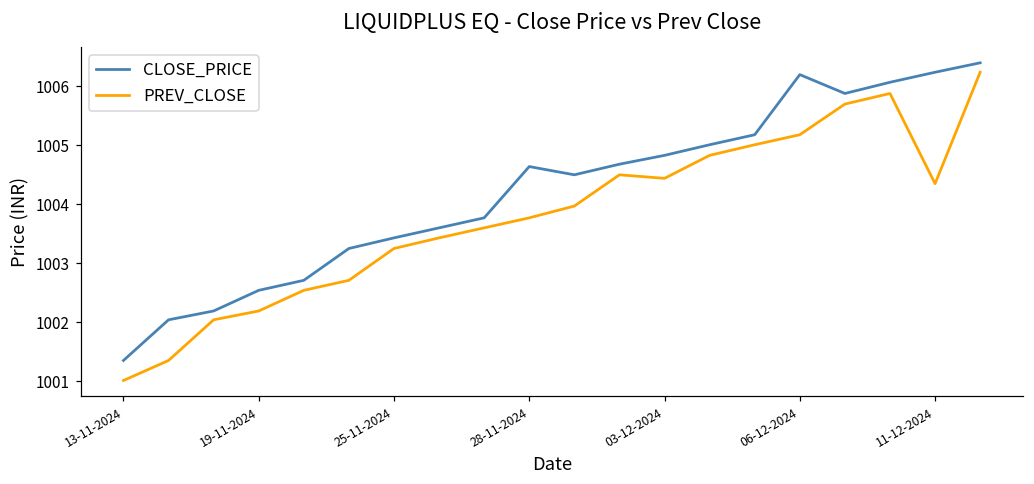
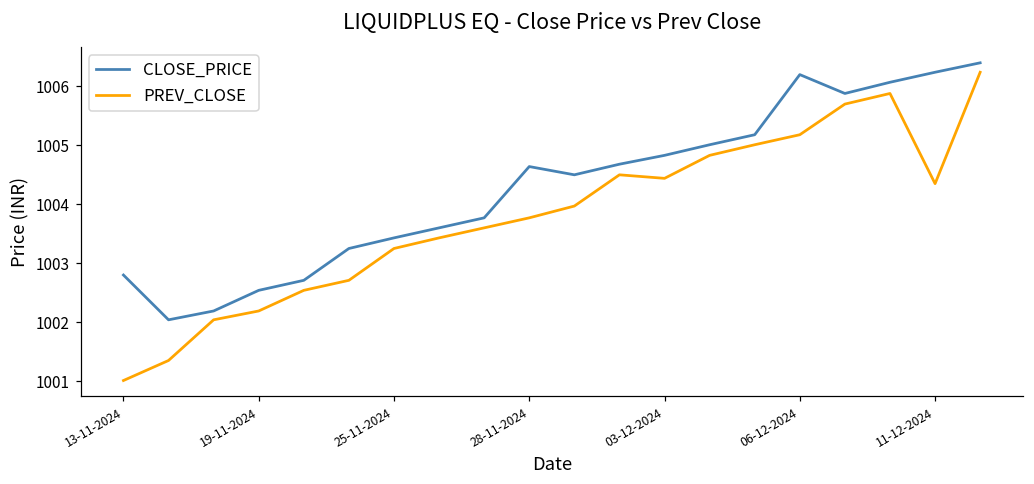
CLOSE_PRICE, 13-11-2024: 1001.4 -> 1002.8
